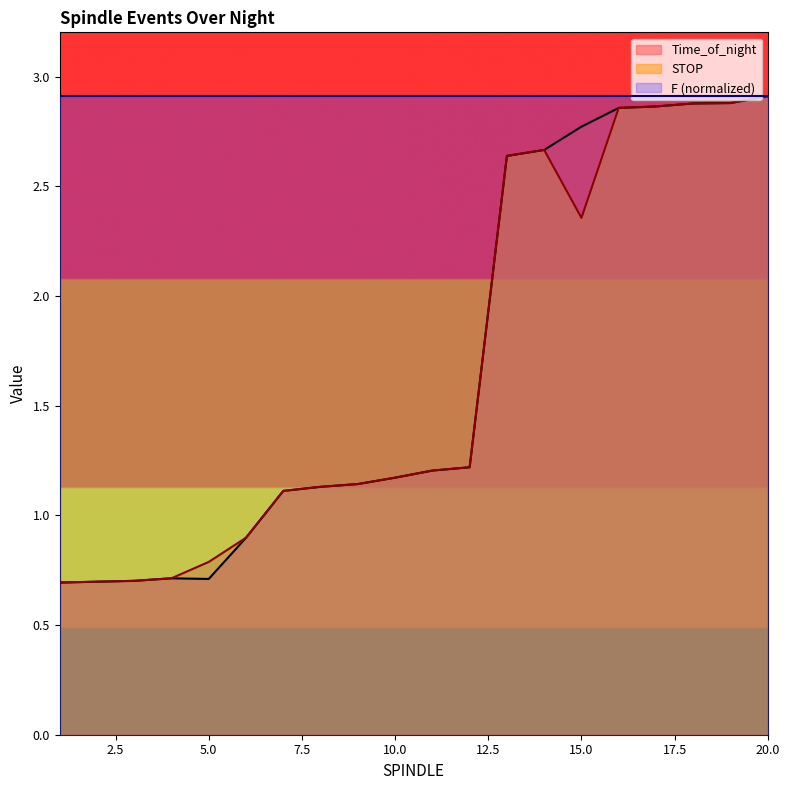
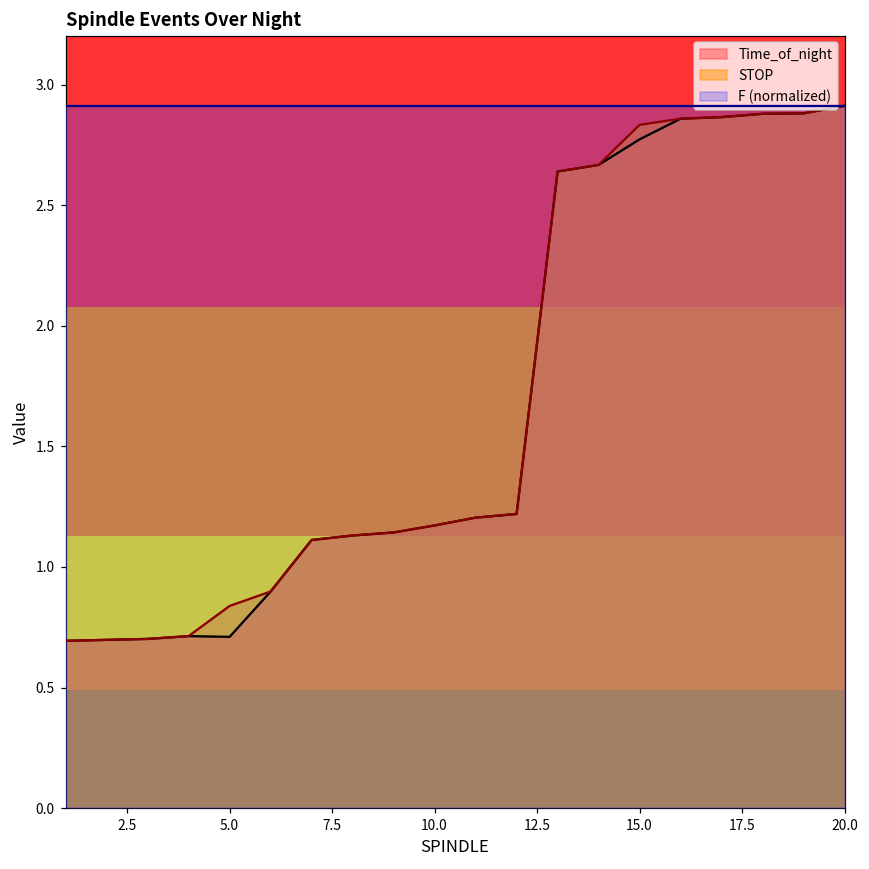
STOP, 5.0: 0.79 -> 0.84
STOP, 15.0: 2.36 -> 2.83
